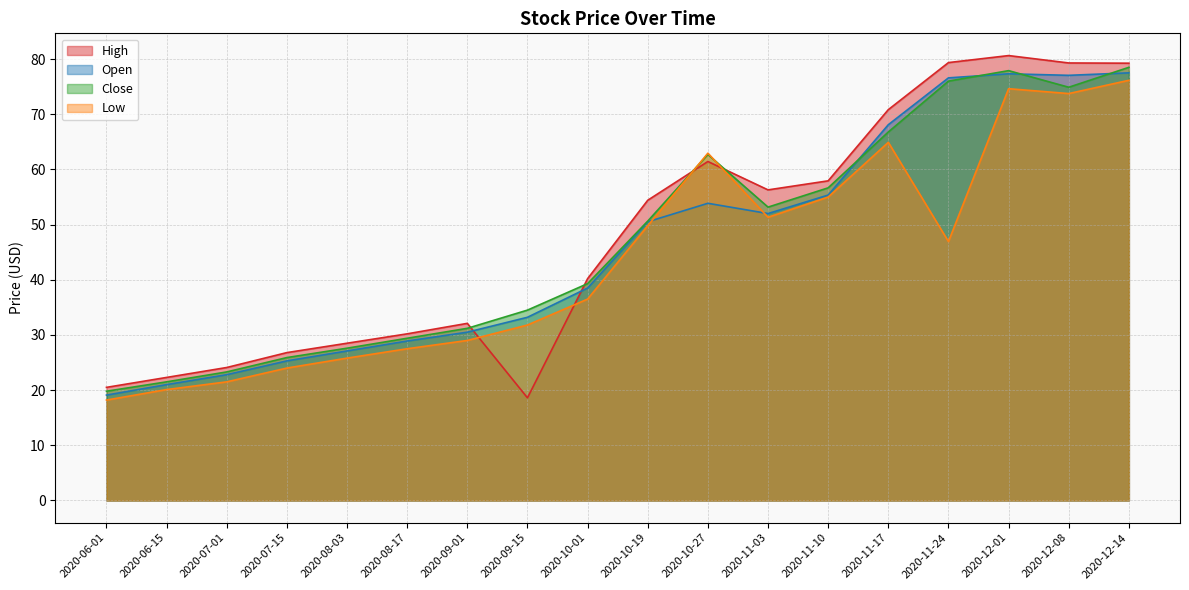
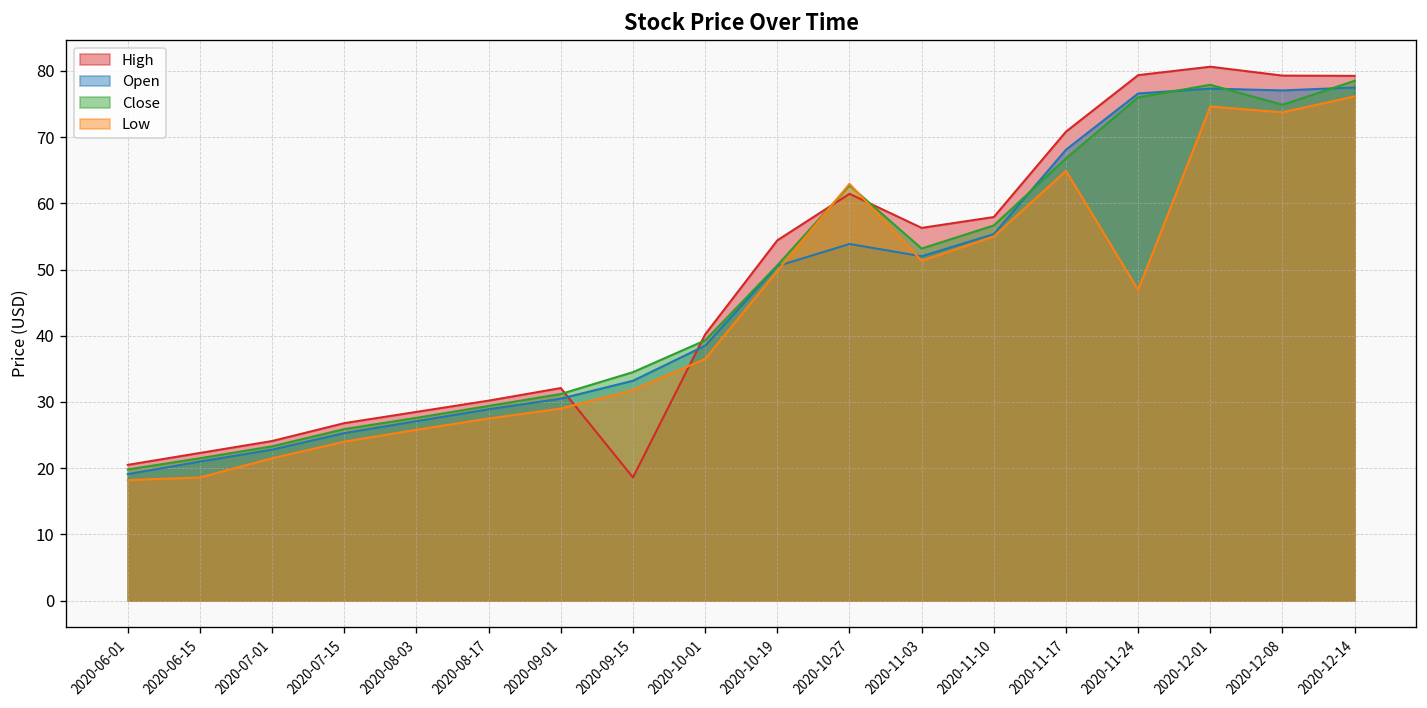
Low, 2020-06-15: 20 -> 19
